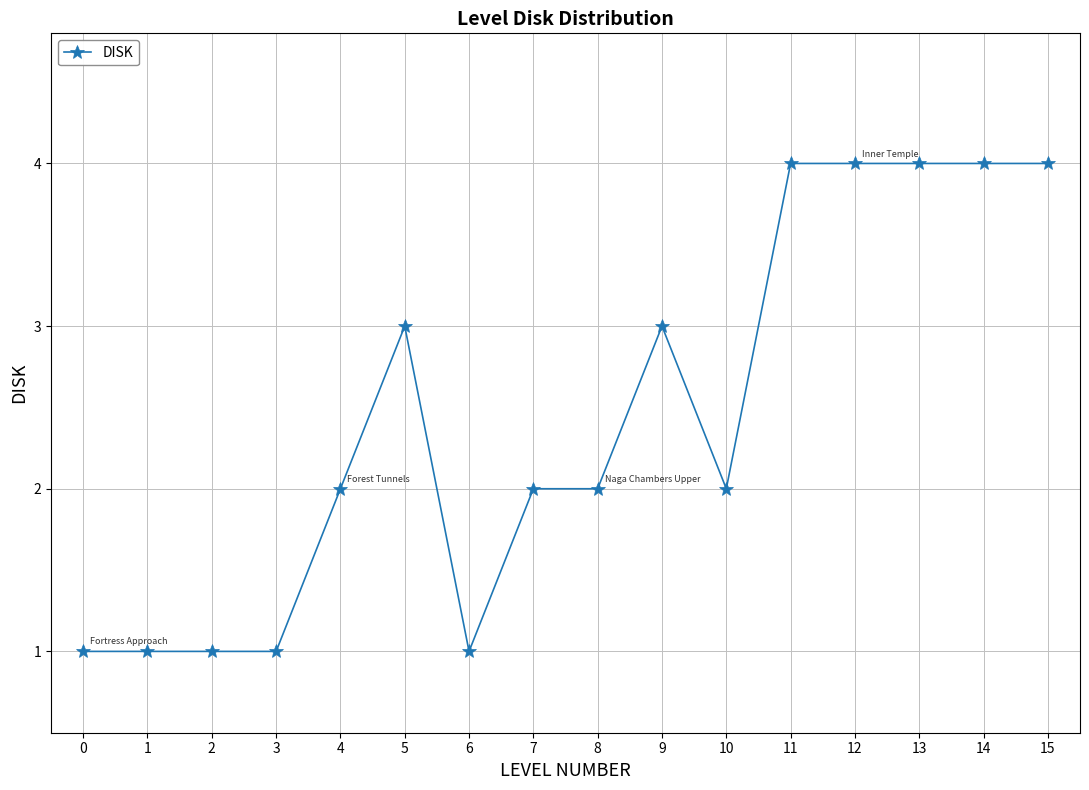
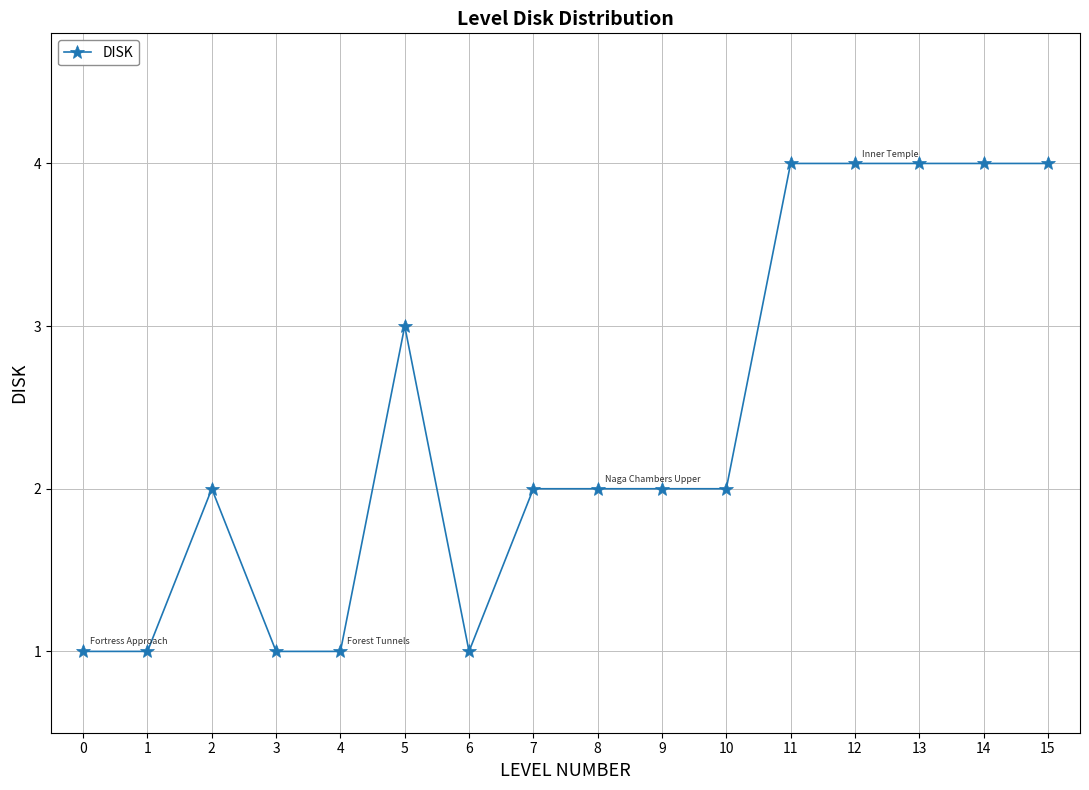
2: 1 -> 2
4: 2 -> 1
9: 3 -> 2
